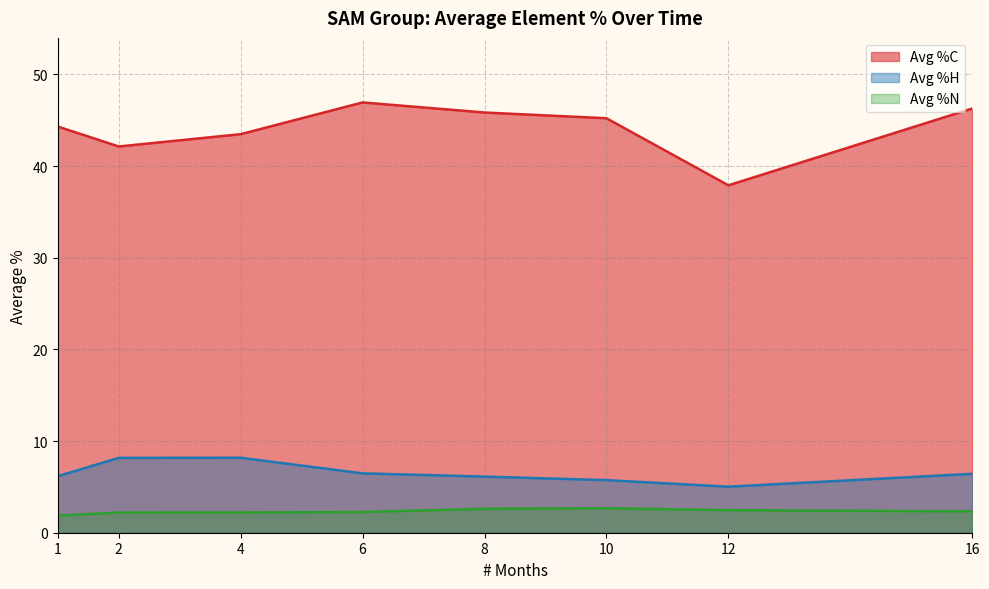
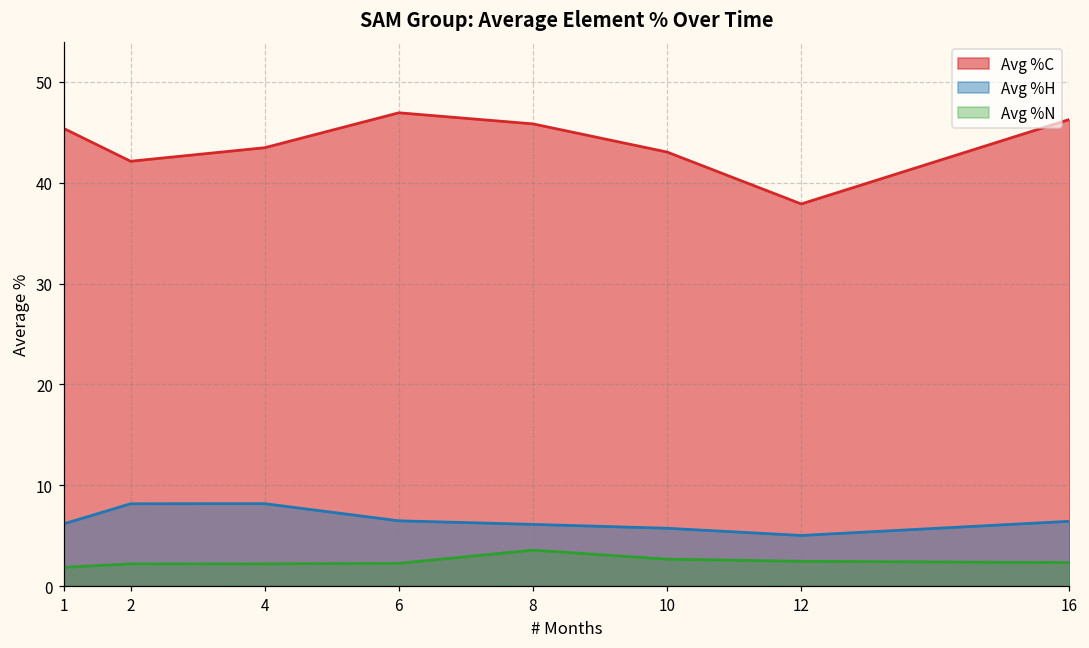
Avg %C, 1: 44 -> 45
Avg %N, 8: 3 -> 4
Avg %C, 10: 45 -> 43
